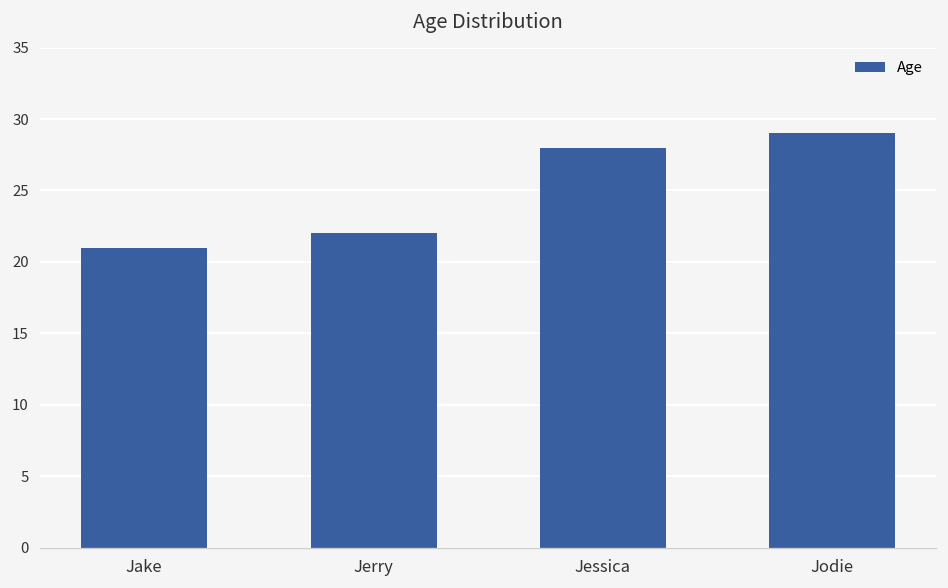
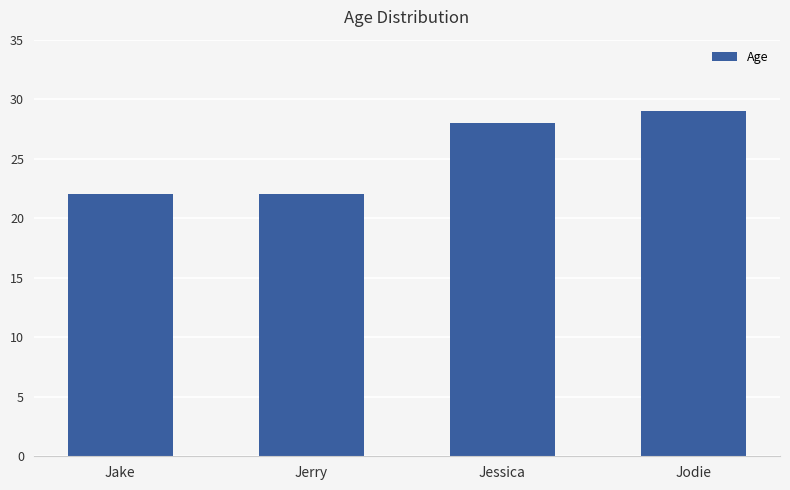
Jake: 21 -> 22
